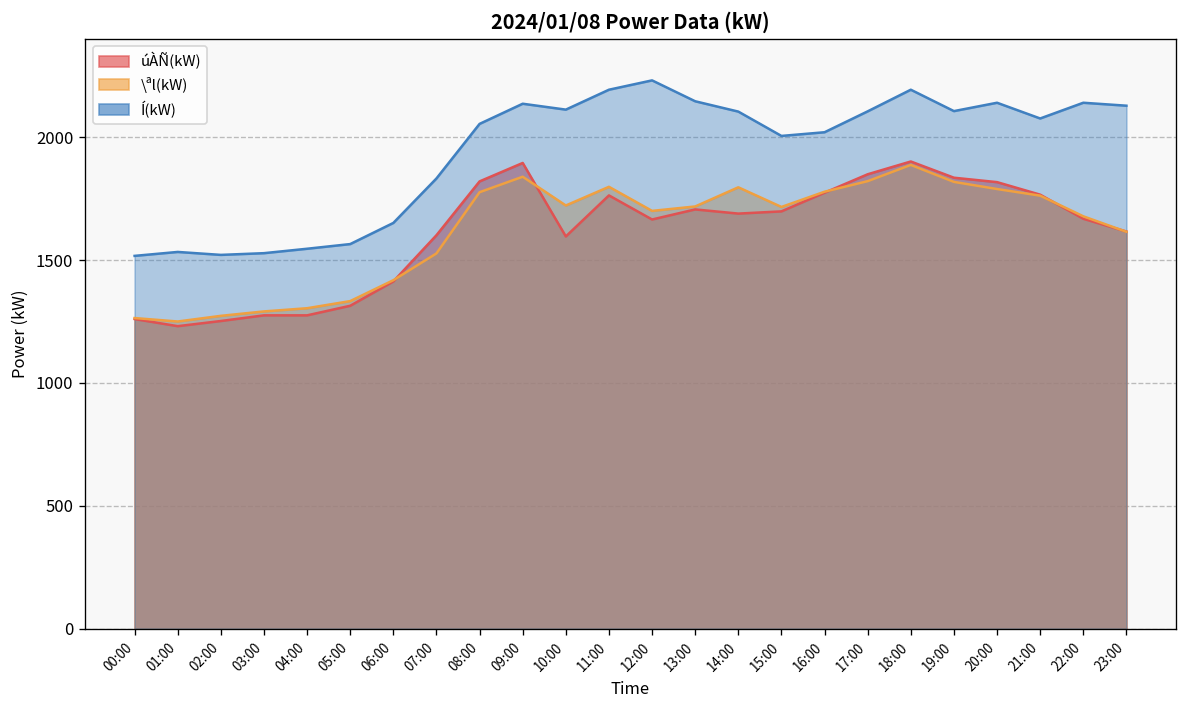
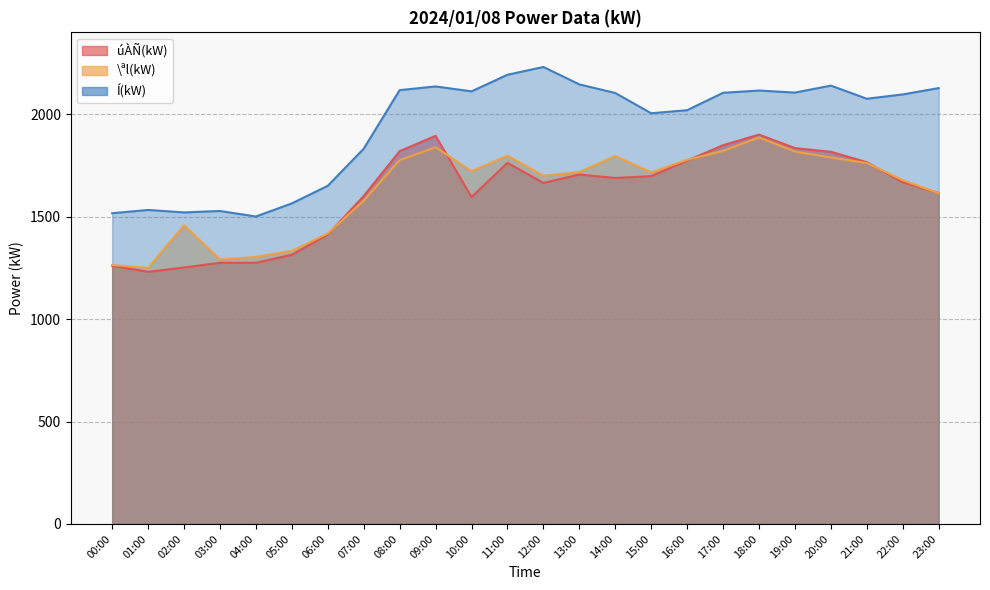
\ªl(kW), 02:00: 1270 -> 1460
Í(kW), 04:00: 1550 -> 1500
\ªl(kW), 07:00: 1530 -> 1580
Í(kW), 08:00: 2050 -> 2120
Í(kW), 18:00: 2190 -> 2120
Í(kW), 22:00: 2140 -> 2100
